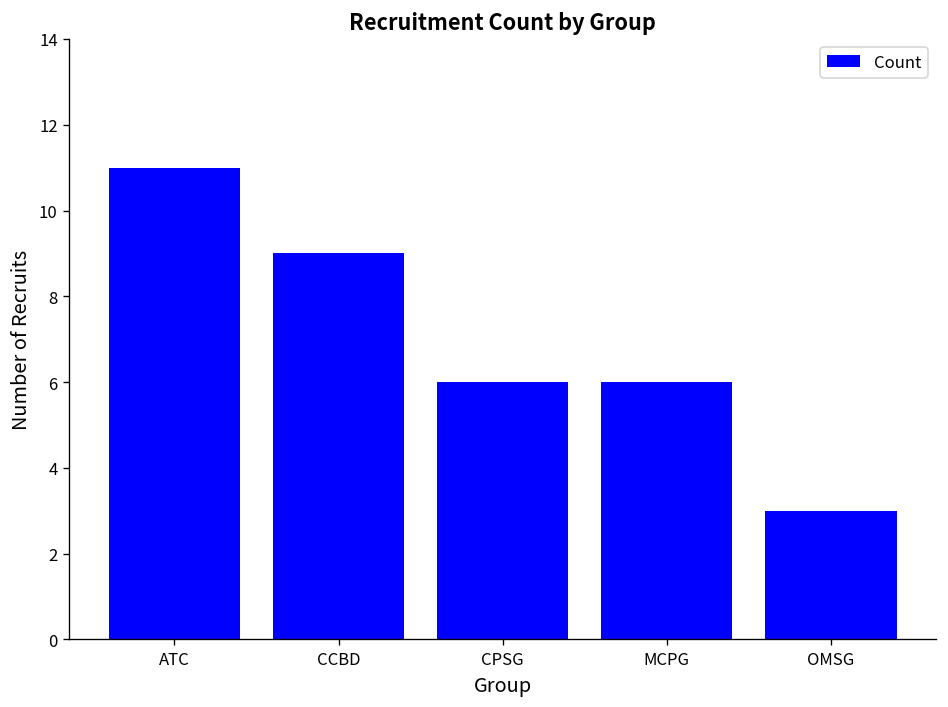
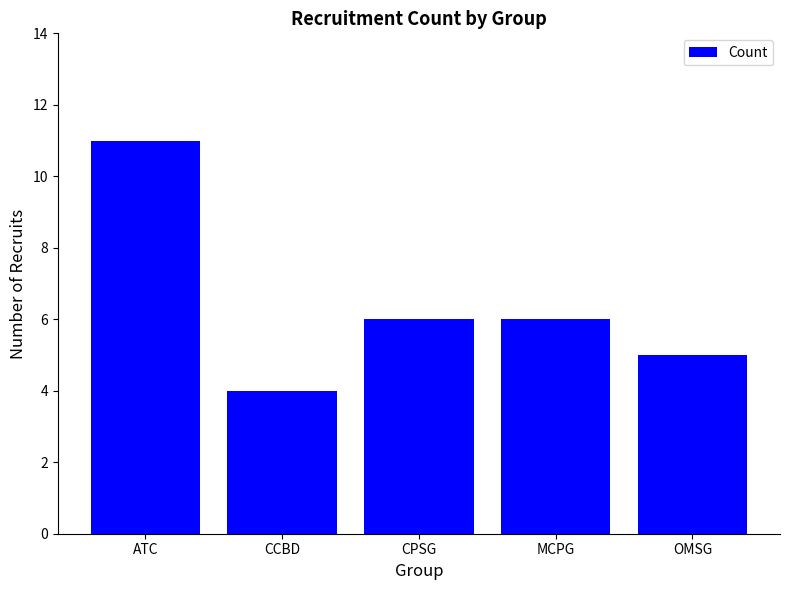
CCBD: 9 -> 4
OMSG: 3 -> 5
